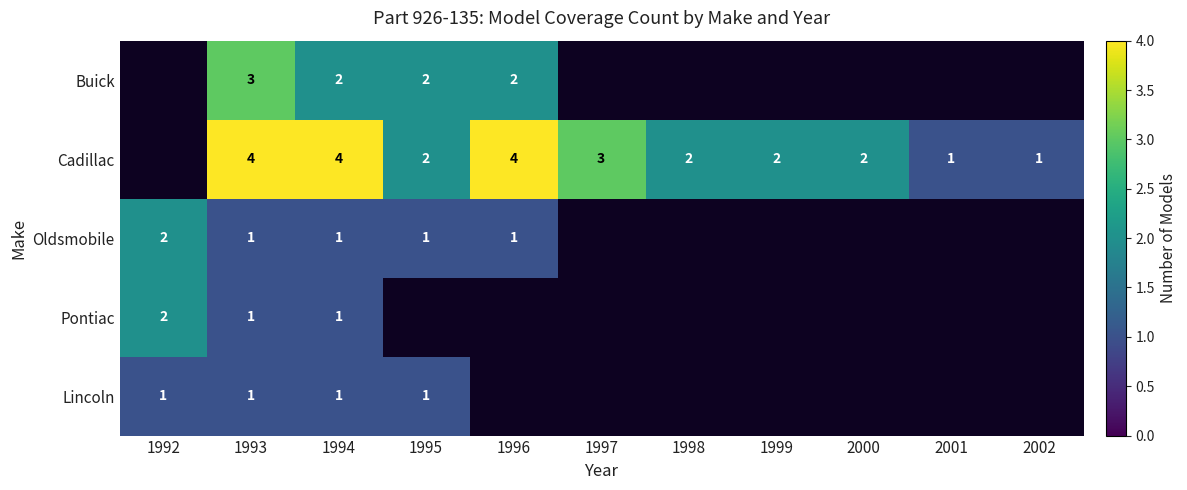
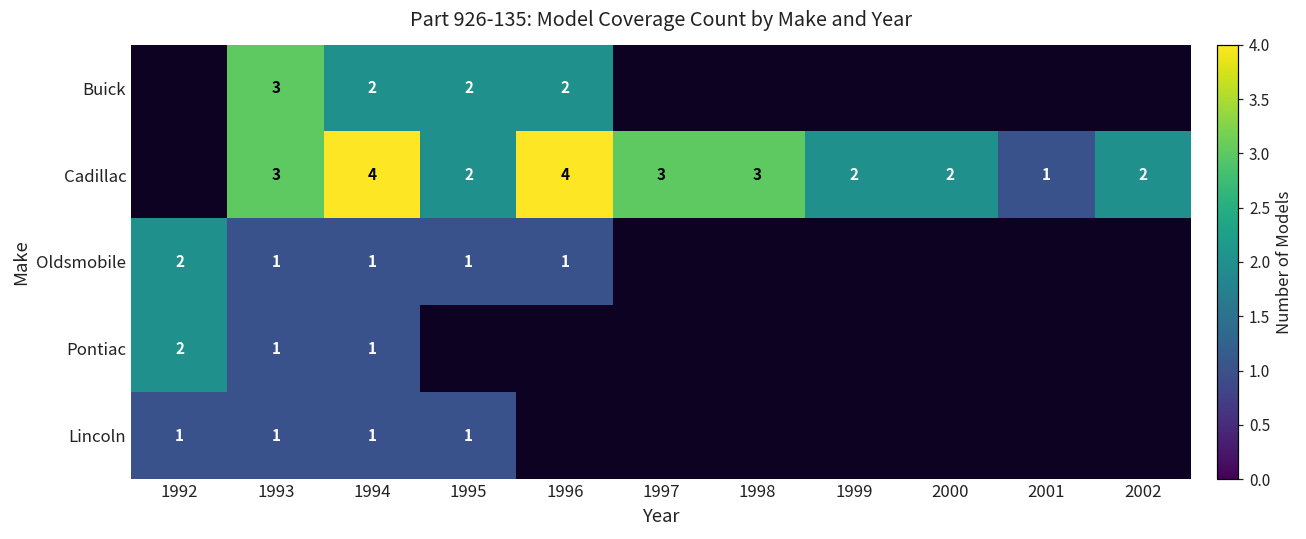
Cadillac, 1993: 4 -> 3
Cadillac, 1998: 2 -> 3
Cadillac, 2002: 1 -> 2
